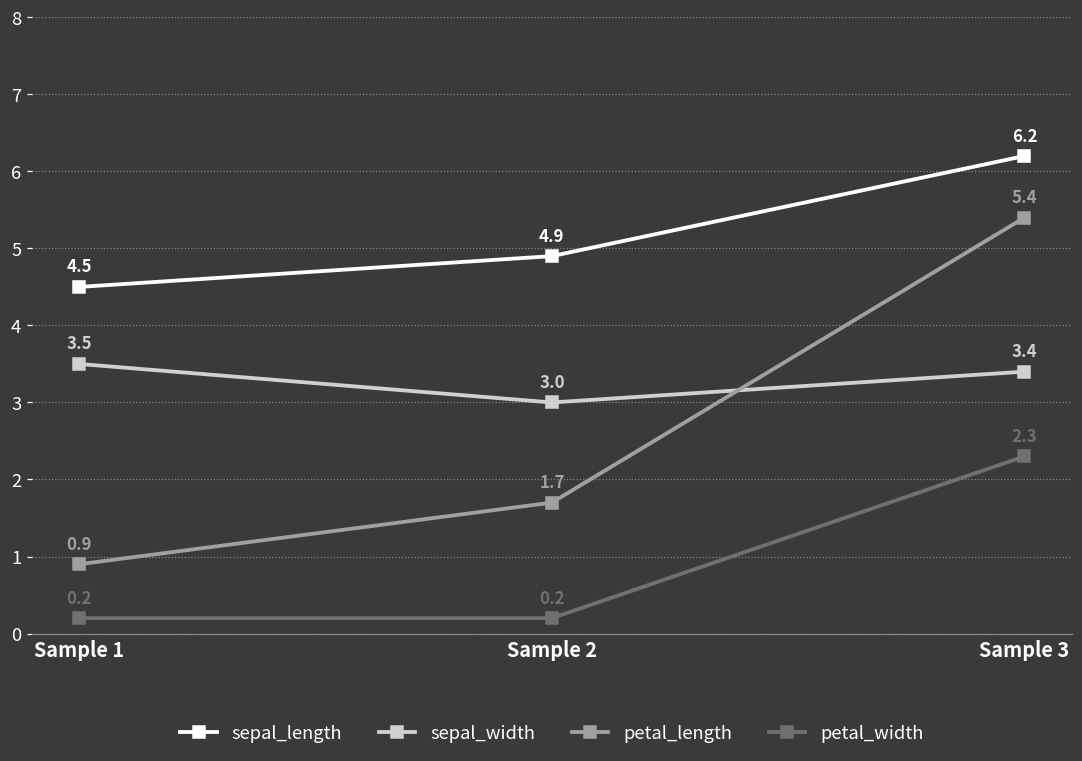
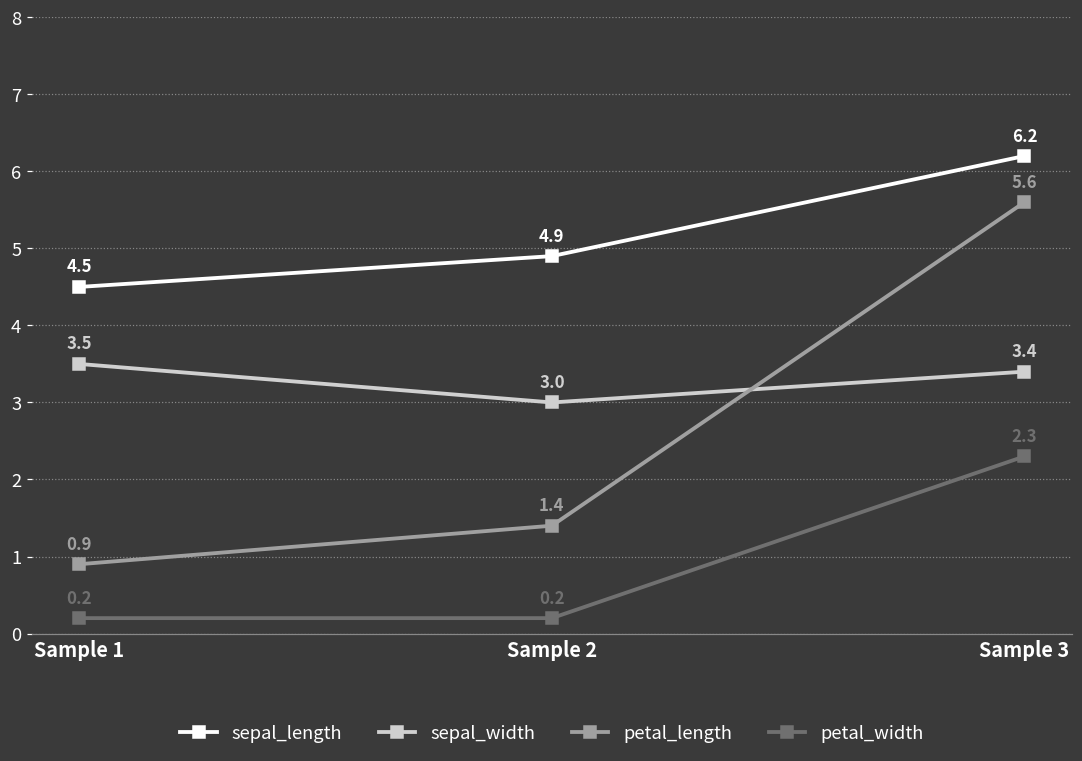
petal_length, Sample 2: 1.7 -> 1.4
petal_length, Sample 3: 5.4 -> 5.6
